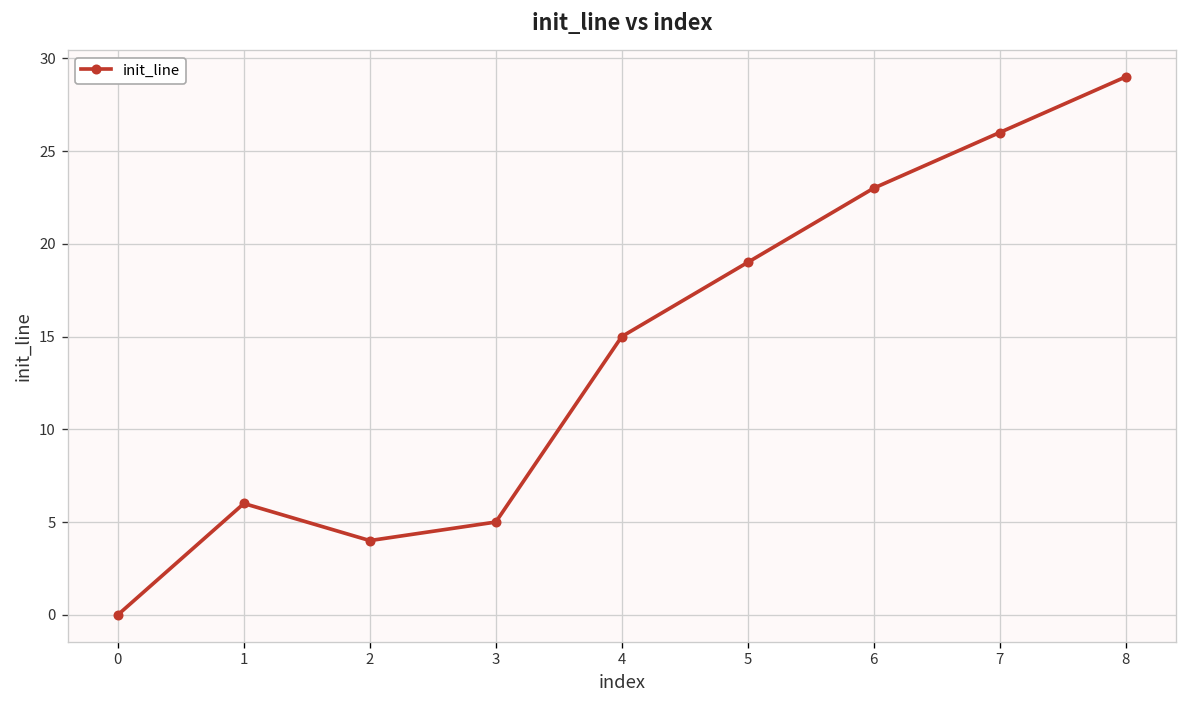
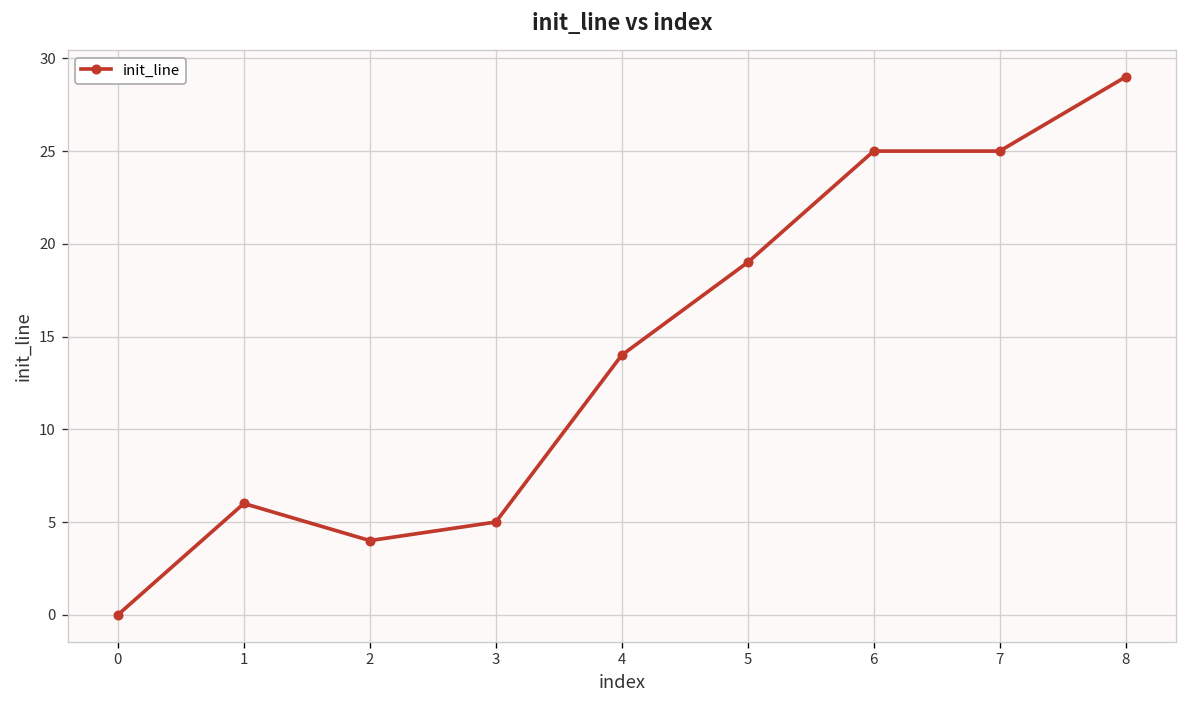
4: 15 -> 14
6: 23 -> 25
7: 26 -> 25
